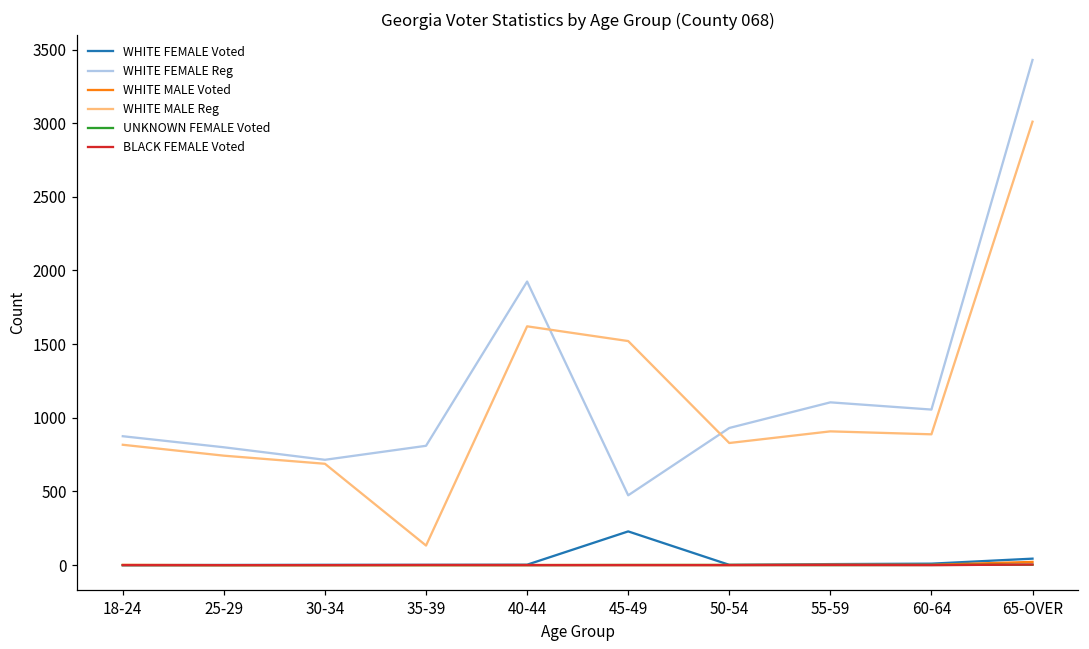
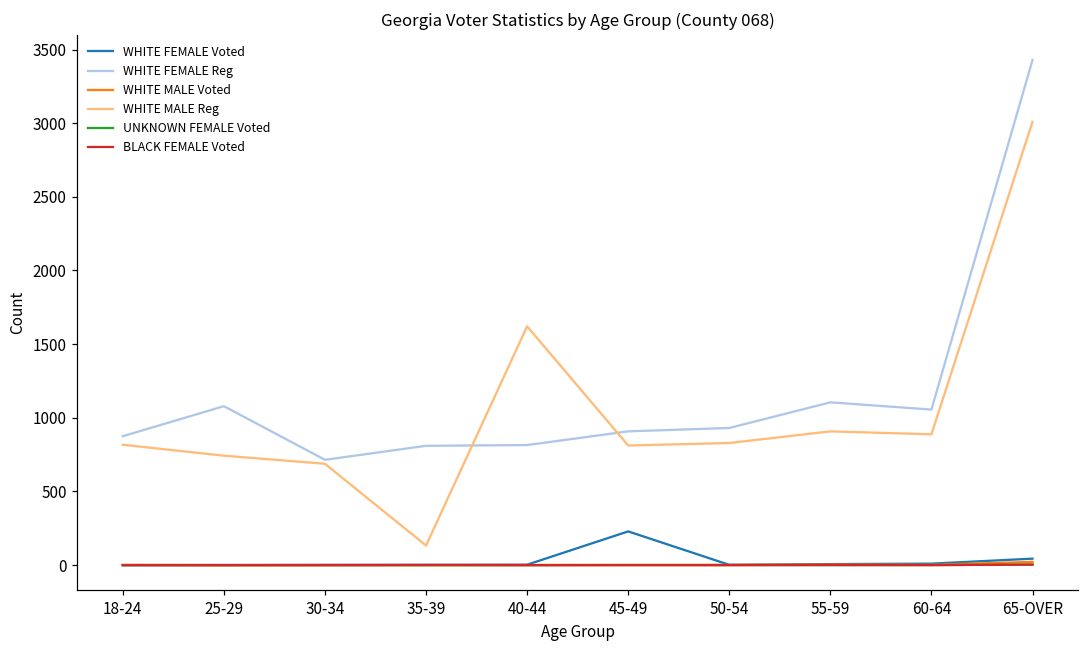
WHITE FEMALE Reg, 25-29: 800 -> 1080
WHITE FEMALE Reg, 40-44: 1930 -> 820
WHITE FEMALE Reg, 45-49: 470 -> 910
WHITE MALE Reg, 45-49: 1520 -> 810
